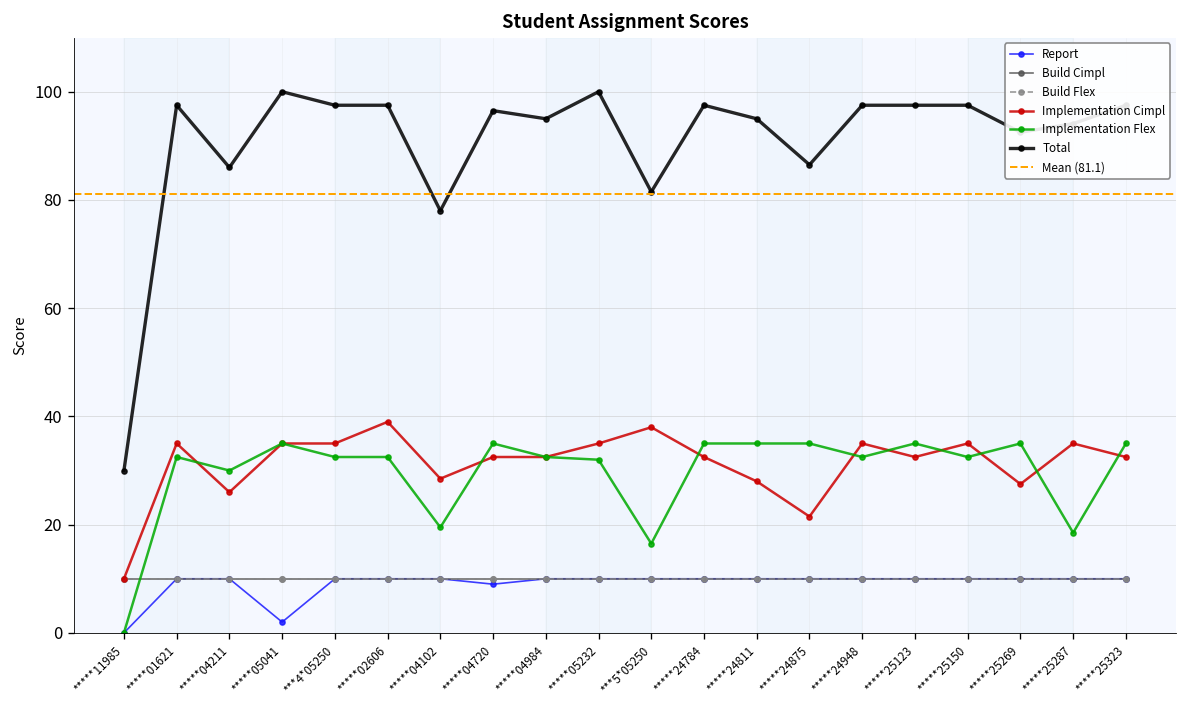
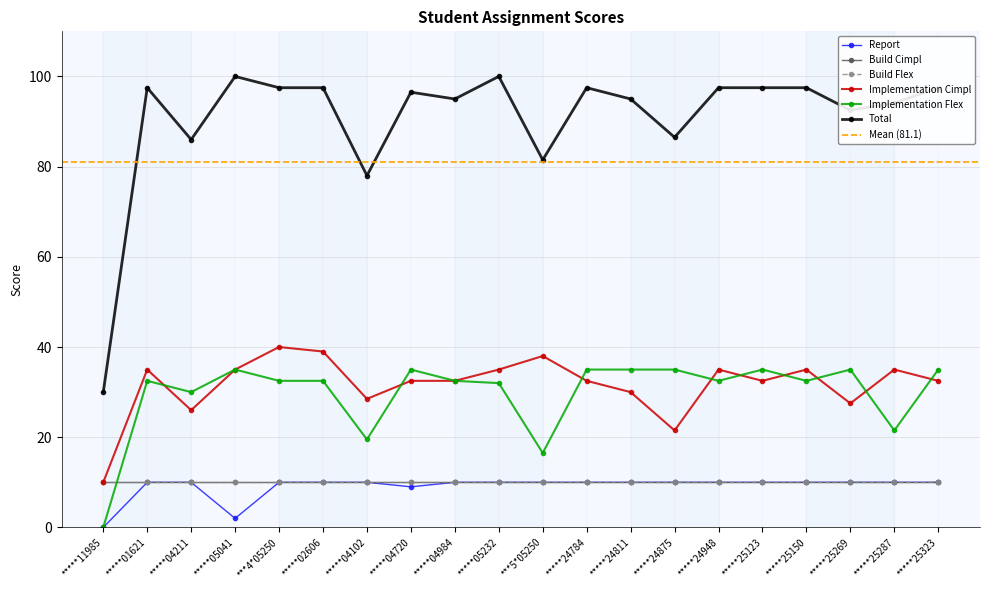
Implementation Cimpl, ***4*05250: 35 -> 40
Implementation Cimpl, *****24811: 28 -> 30
Implementation Flex, *****25287: 19 -> 22
